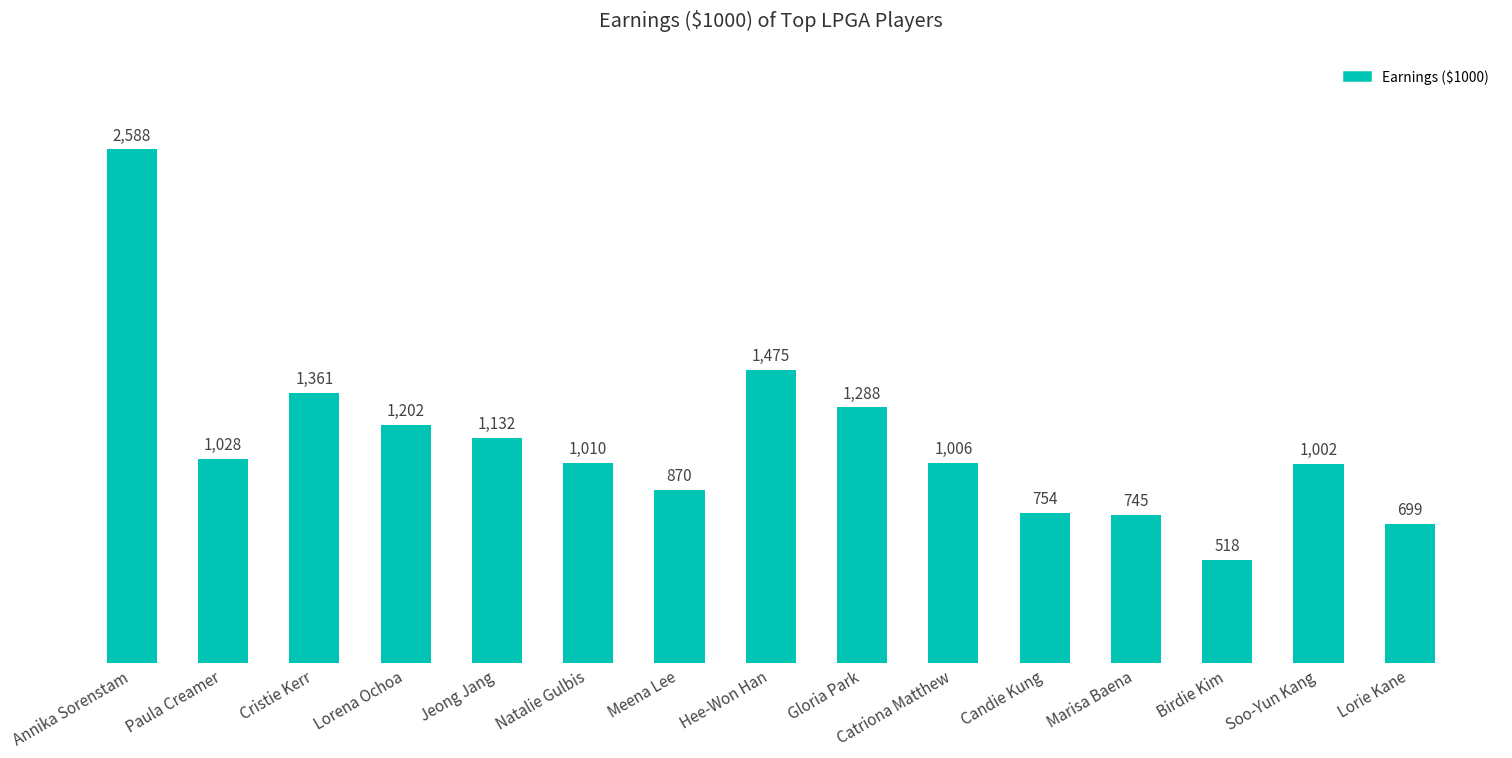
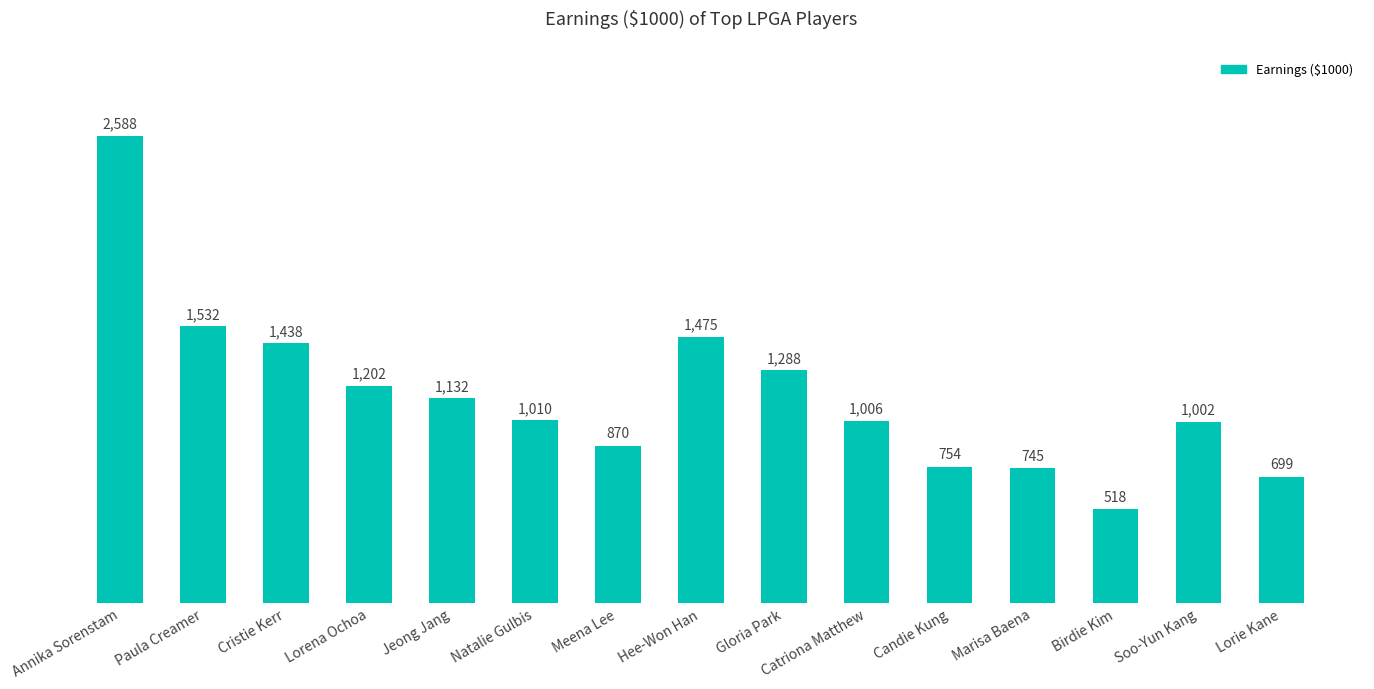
Paula Creamer: 1,028 -> 1,532
Cristie Kerr: 1,361 -> 1,438
